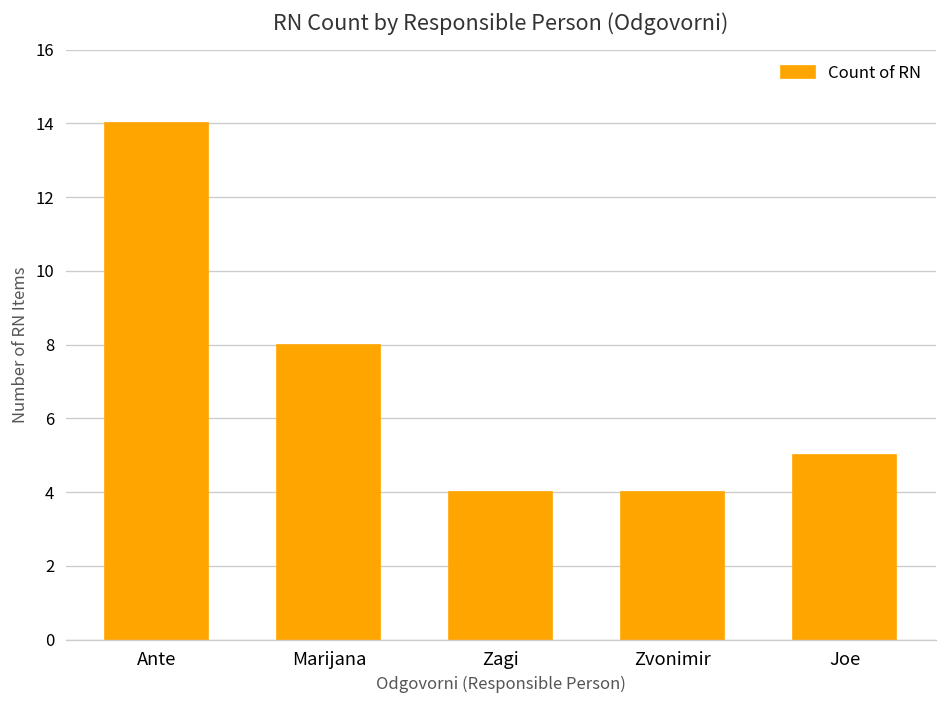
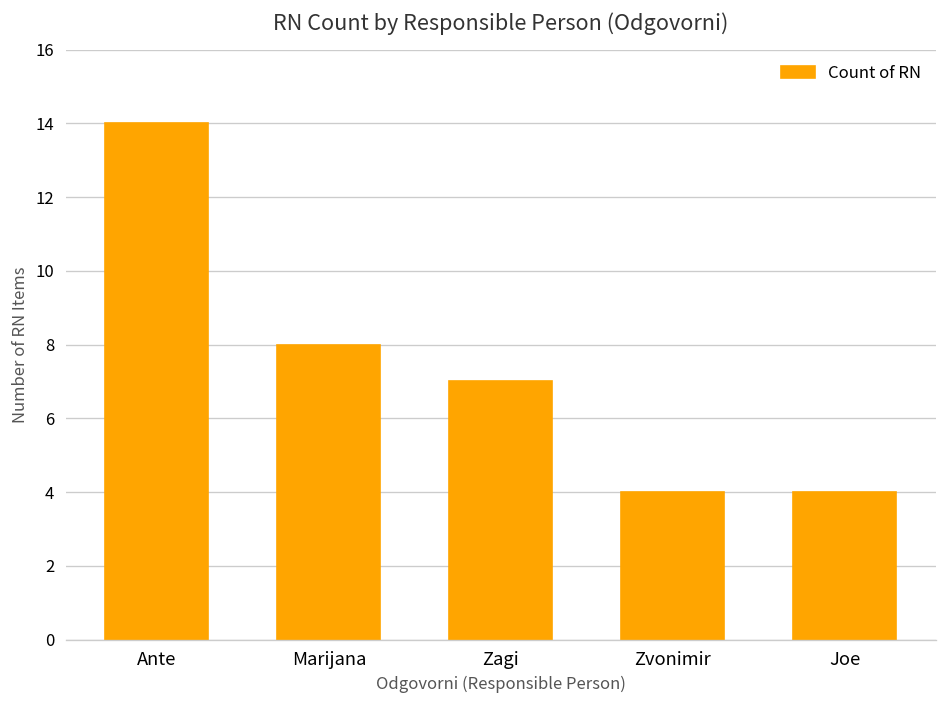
Zagi: 4 -> 7
Joe: 5 -> 4
